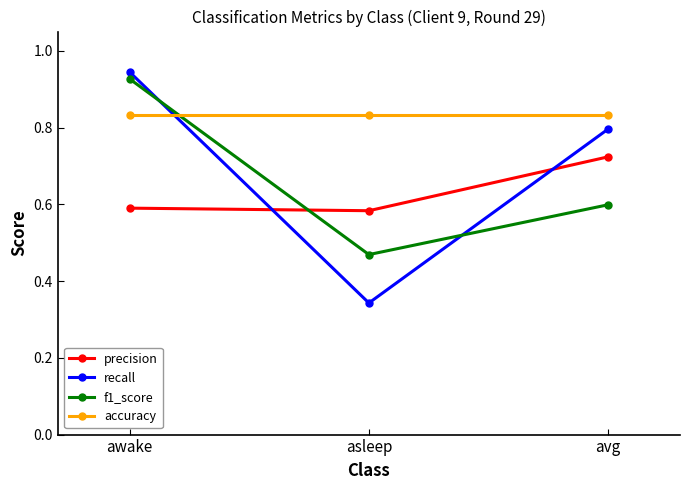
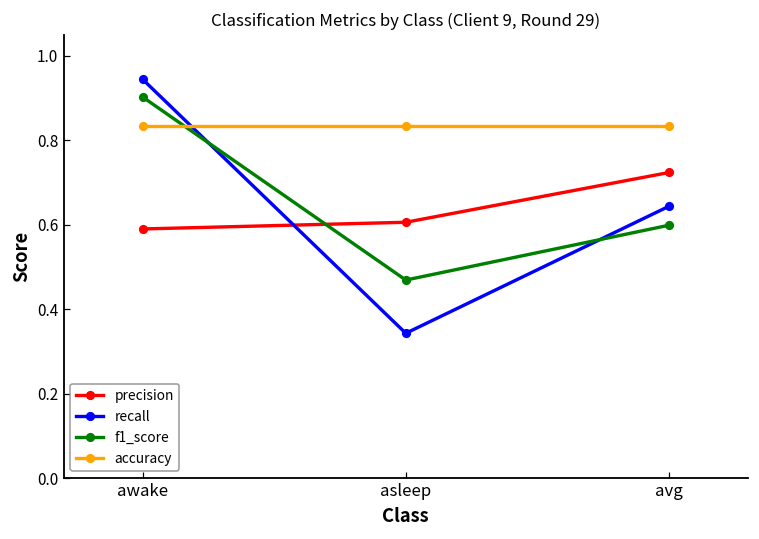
f1_score, awake: 0.93 -> 0.90
precision, asleep: 0.58 -> 0.61
recall, avg: 0.80 -> 0.64
